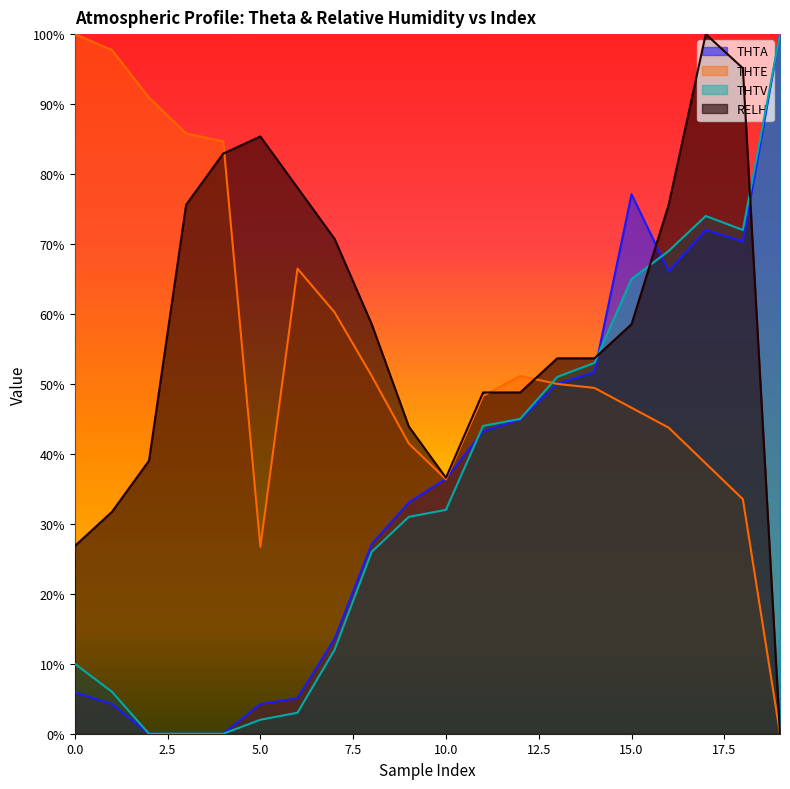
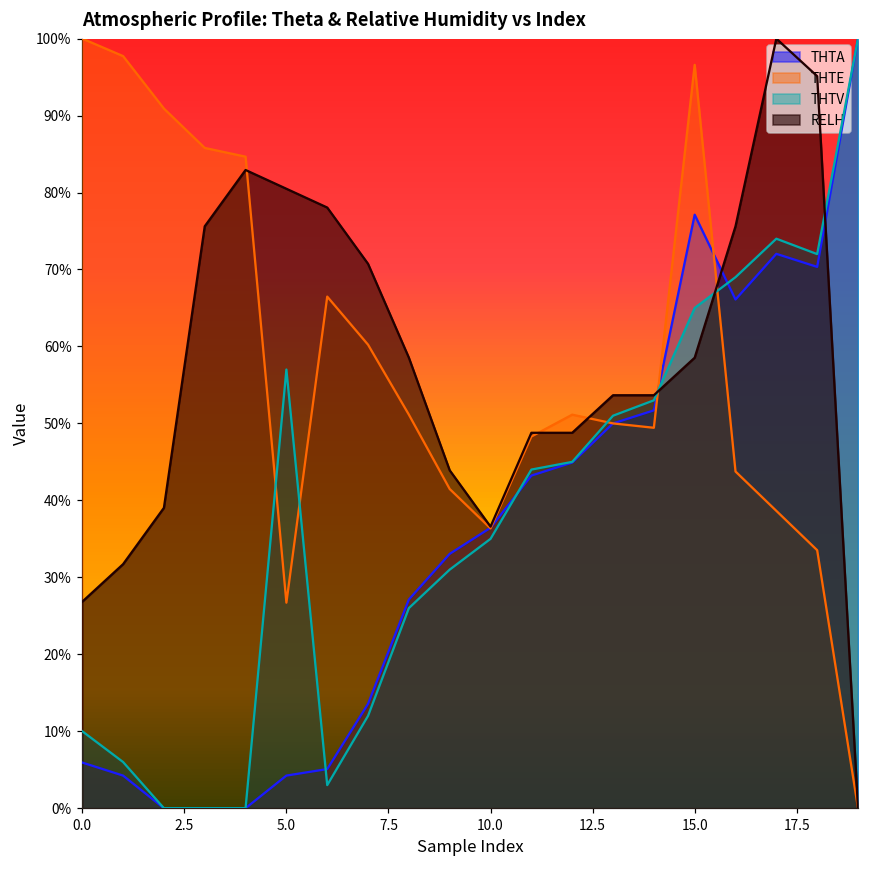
THTV, 5.0: 2% -> 57%
RELH, 5.0: 85% -> 80%
THTV, 10.0: 32% -> 35%
THTE, 15.0: 47% -> 97%
